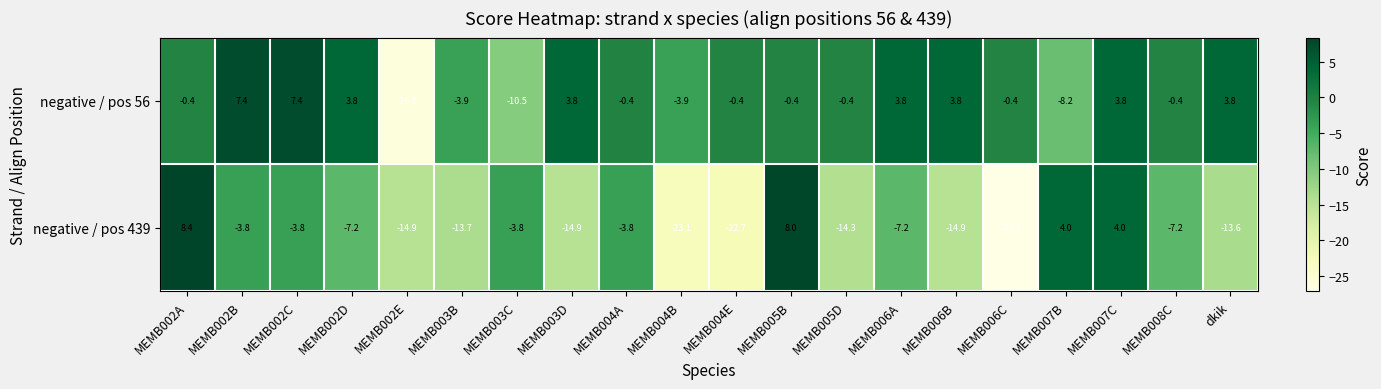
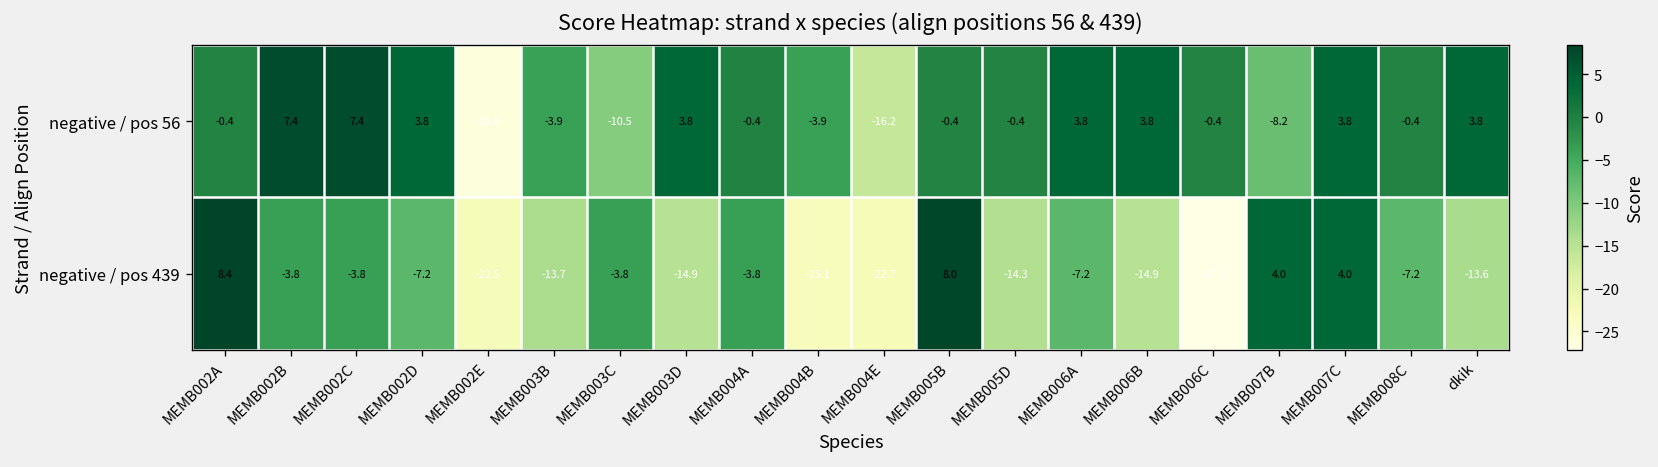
negative / pos 56, MEMB004E: -0.4 -> -16.2
negative / pos 439, MEMB002E: -14.9 -> -22.5
